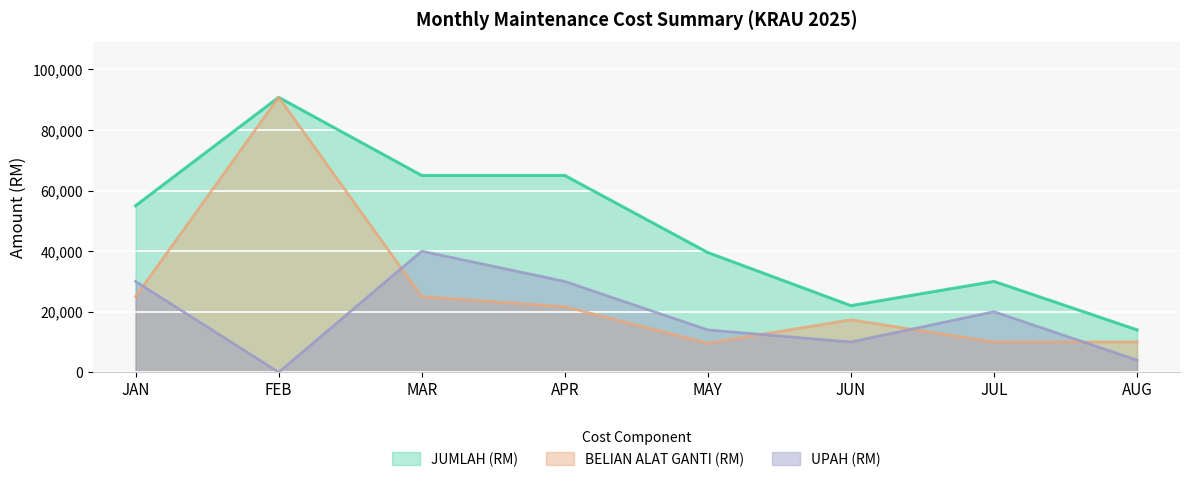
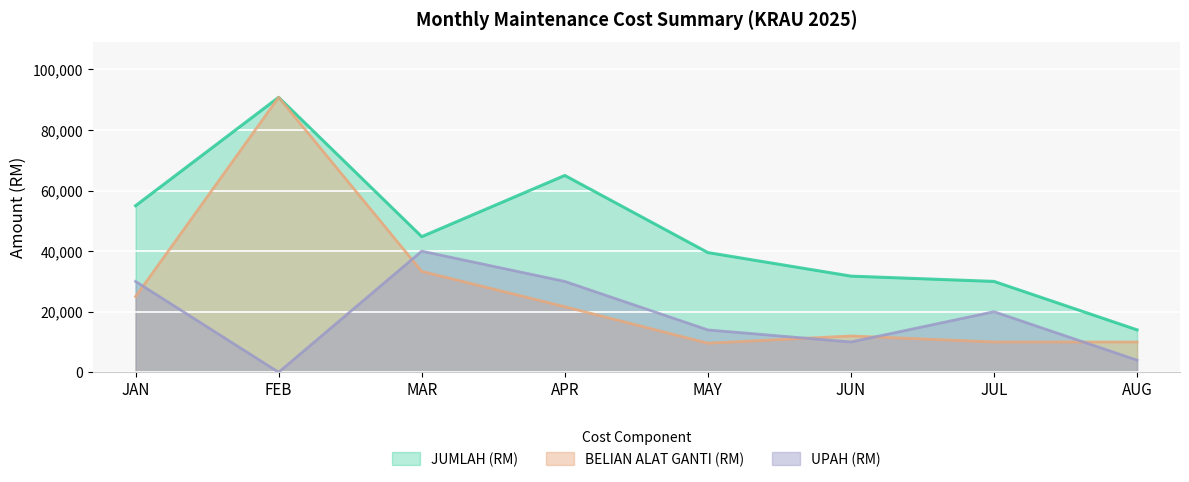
JUMLAH (RM), MAR: 65,000 -> 45,000
BELIAN ALAT GANTI (RM), MAR: 25,000 -> 33,000
JUMLAH (RM), JUN: 22,000 -> 32,000
BELIAN ALAT GANTI (RM), JUN: 17,000 -> 12,000
